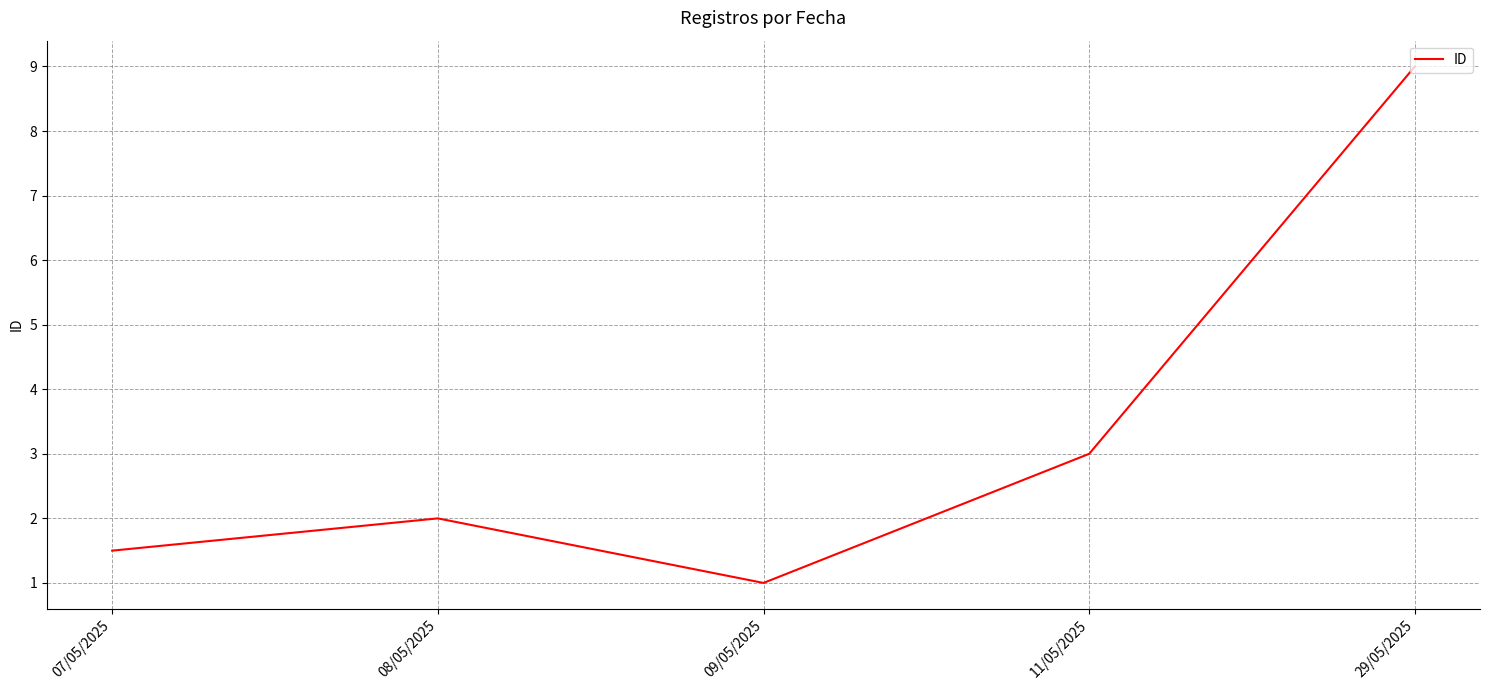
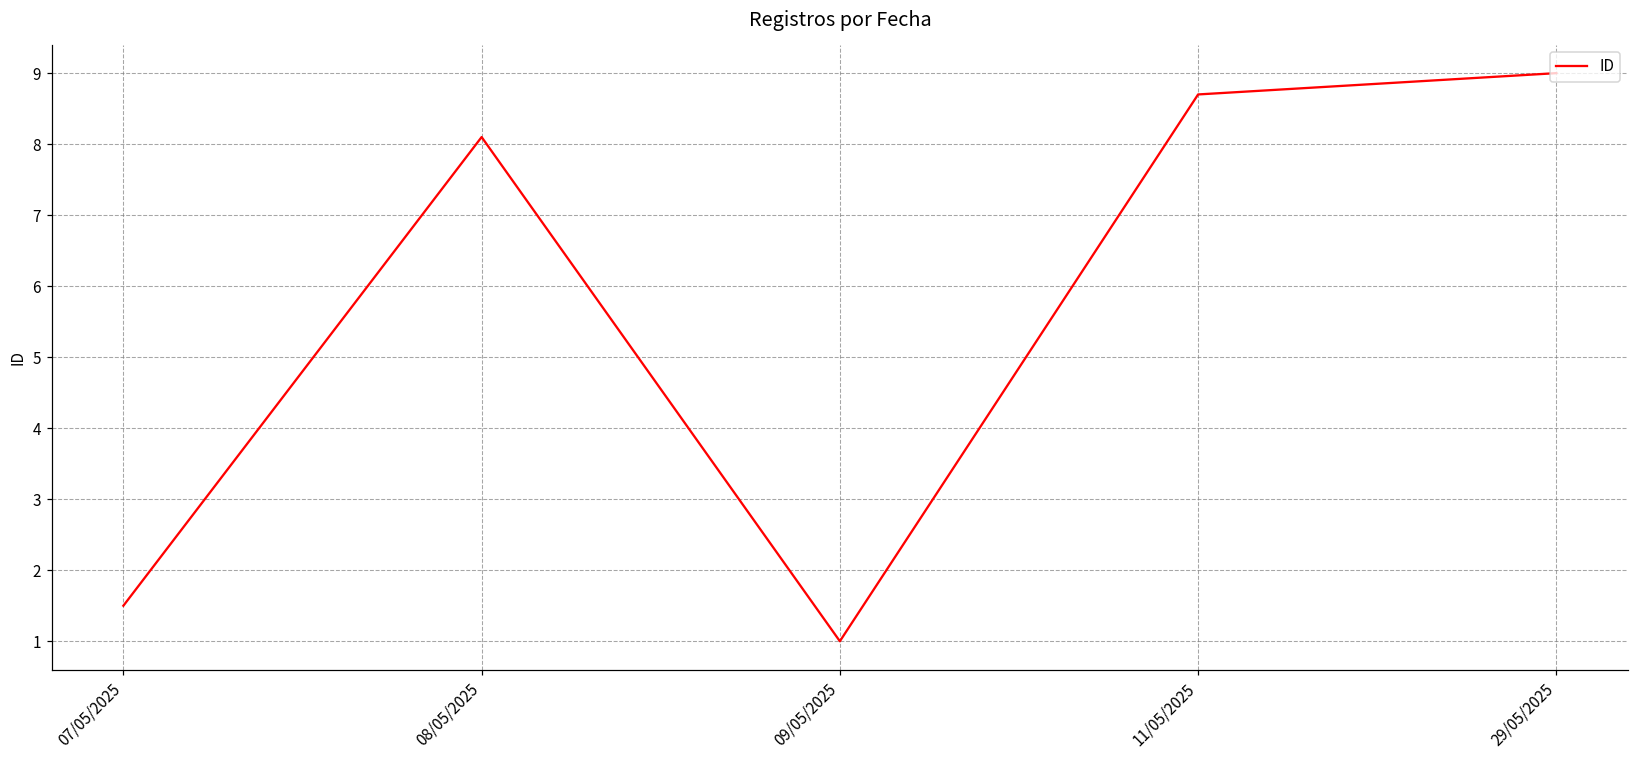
08/05/2025: 2.0 -> 8.1
11/05/2025: 3.0 -> 8.7
